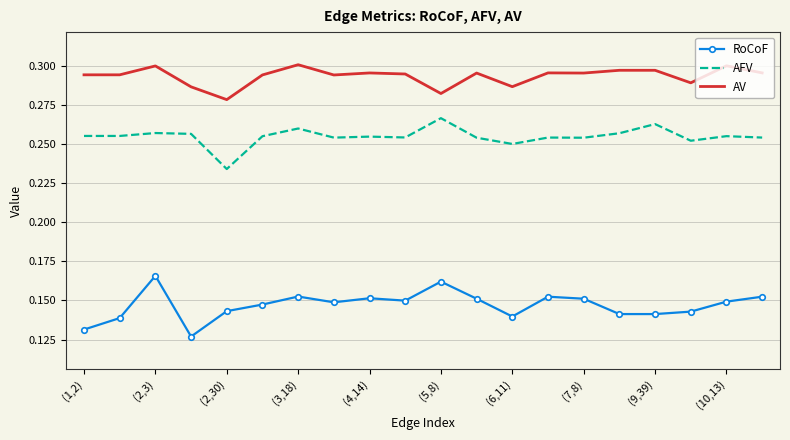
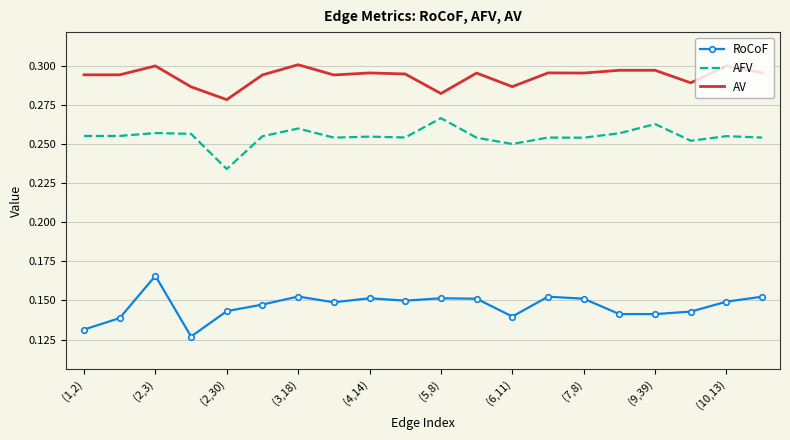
RoCoF, (5,8): 0.162 -> 0.151
